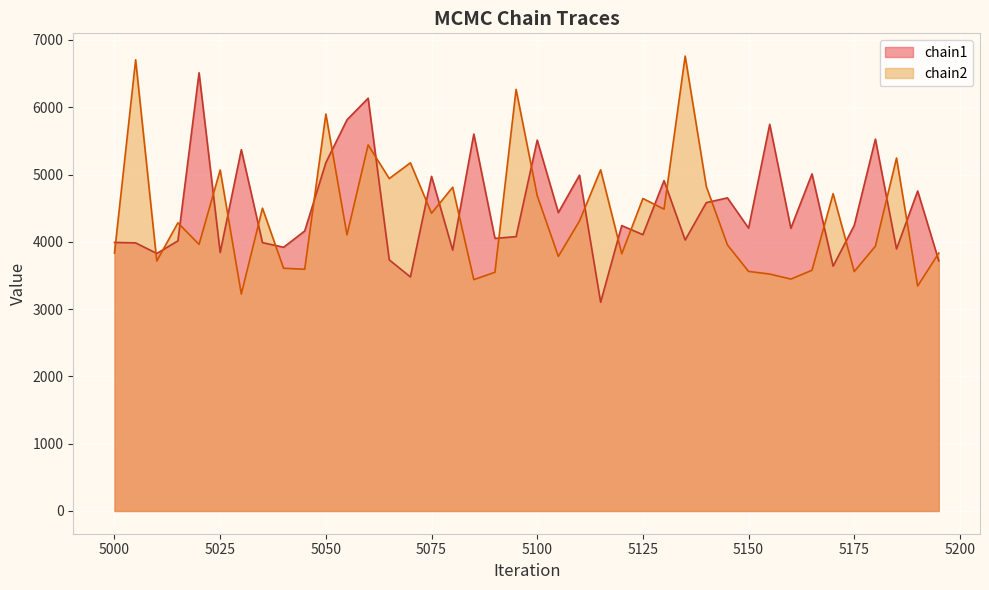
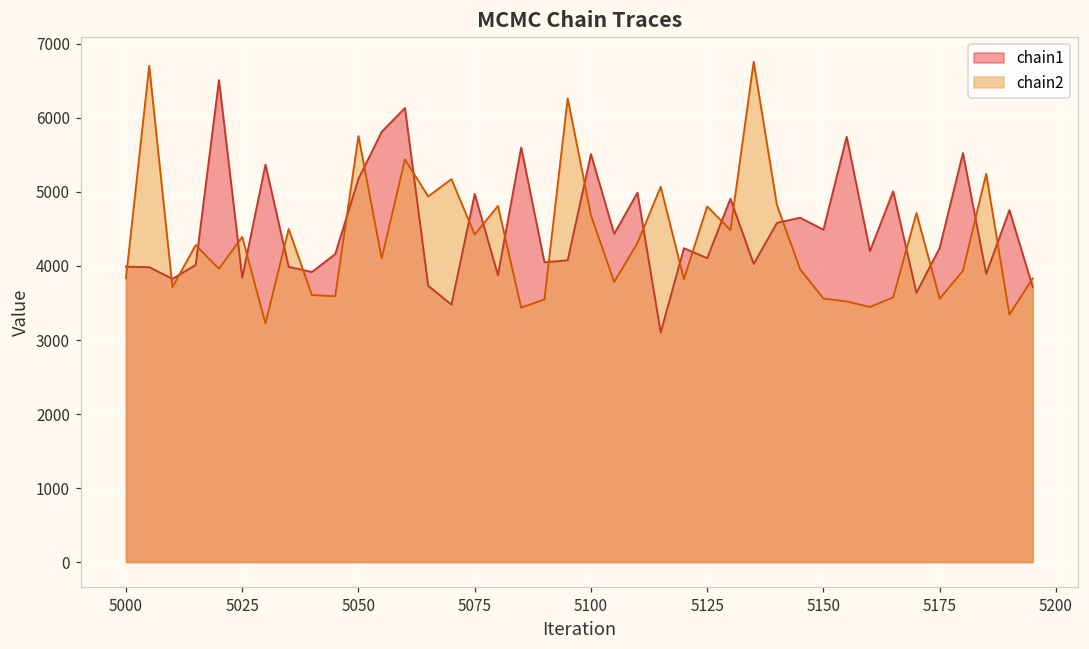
chain2, 5025: 5100 -> 4400
chain2, 5050: 5900 -> 5800
chain2, 5125: 4600 -> 4800
chain1, 5150: 4200 -> 4500
